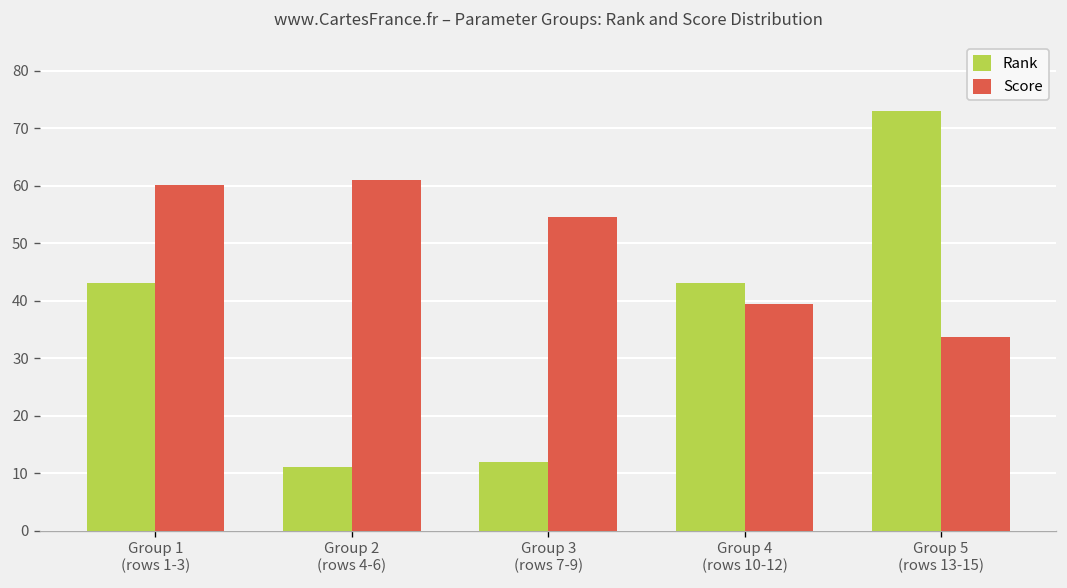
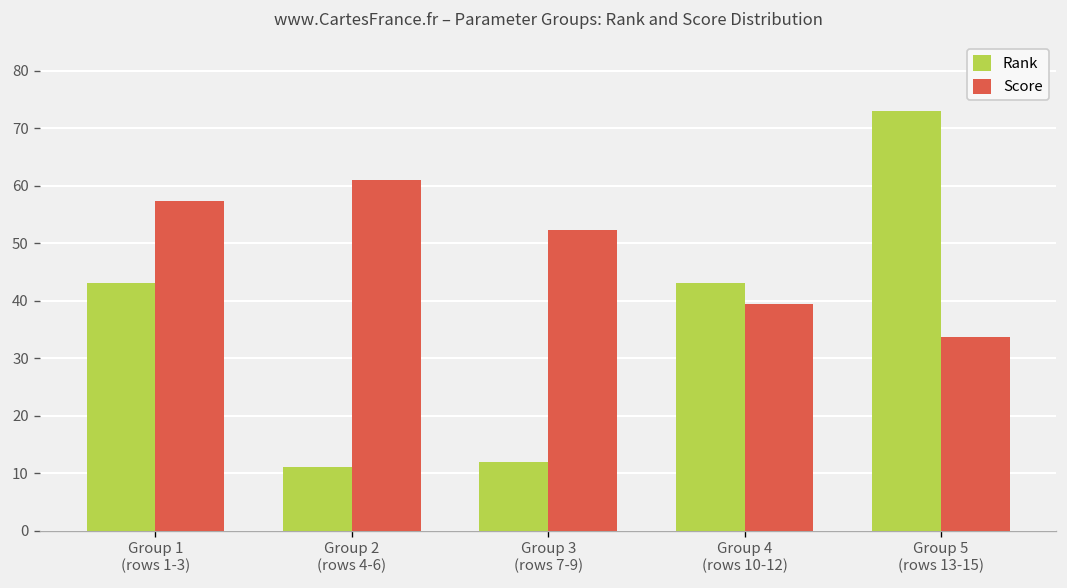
Score, Group 1 (rows 1-3): 60 -> 57
Score, Group 3 (rows 7-9): 55 -> 52
